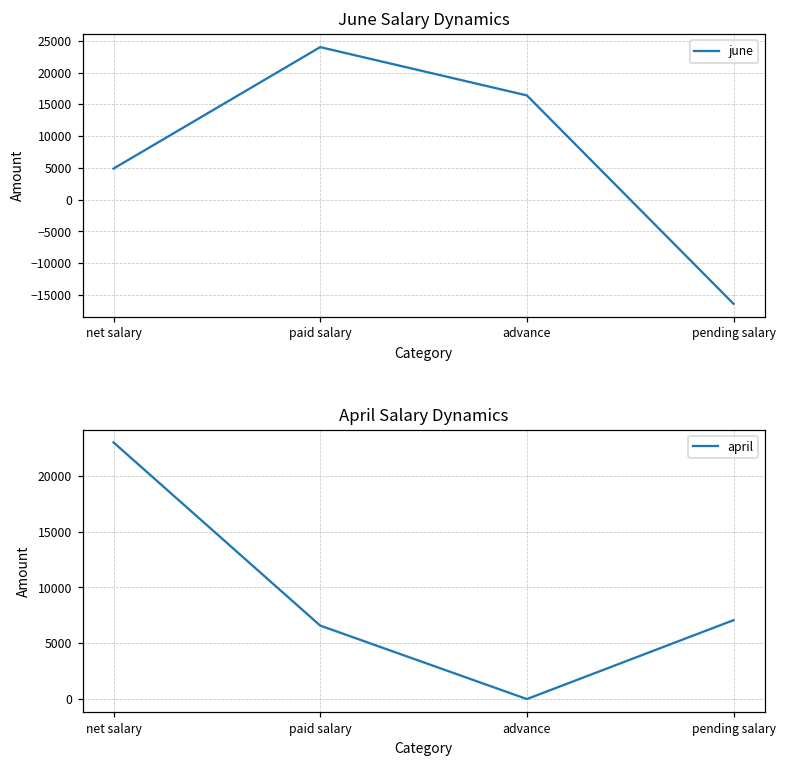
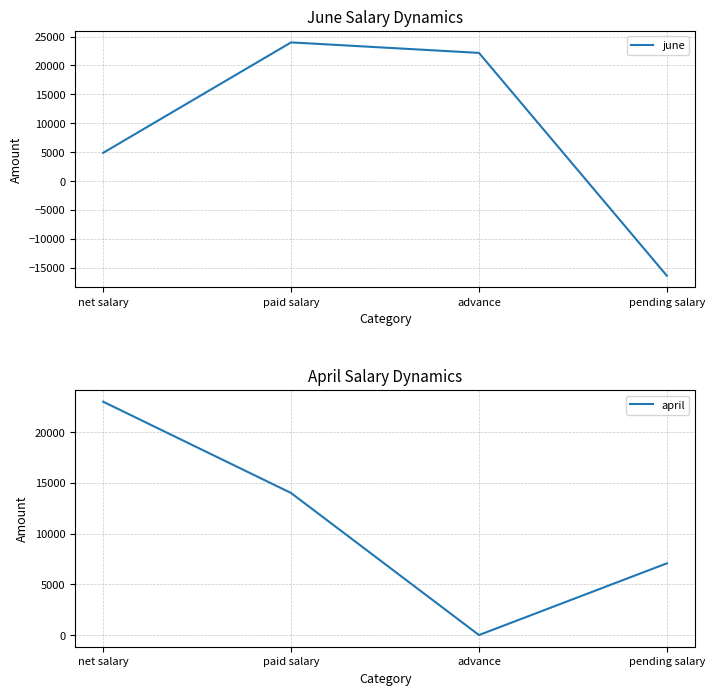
June Salary Dynamics, advance: 16000 -> 22000
April Salary Dynamics, paid salary: 6600 -> 14000
